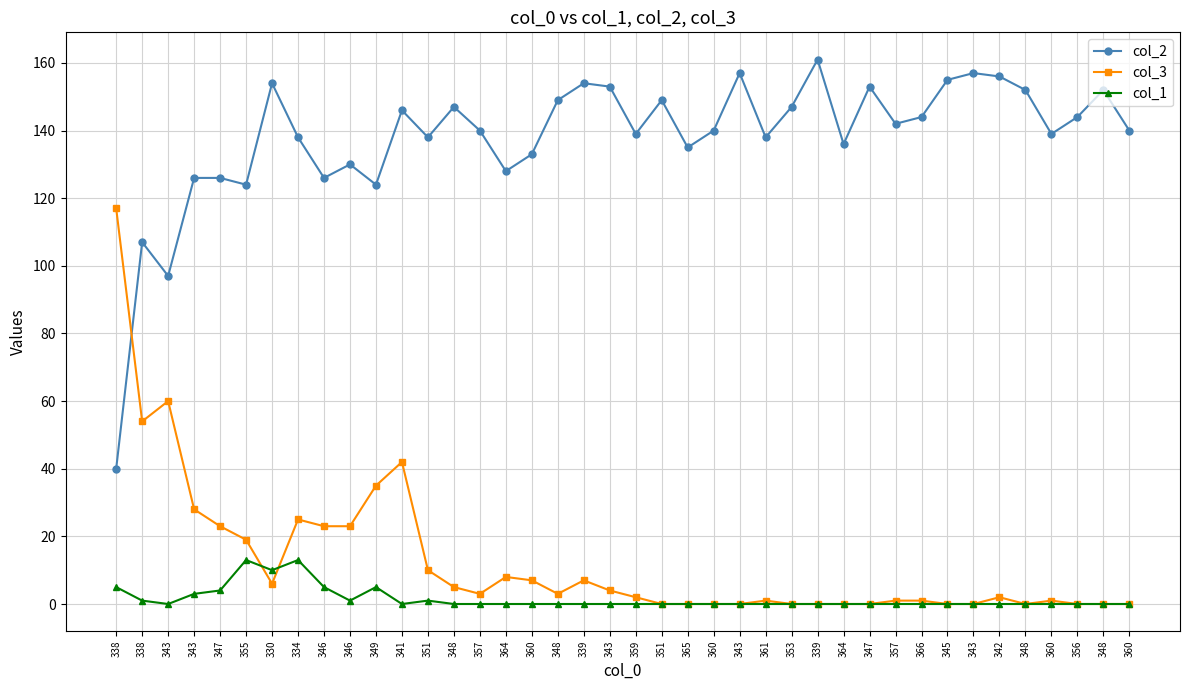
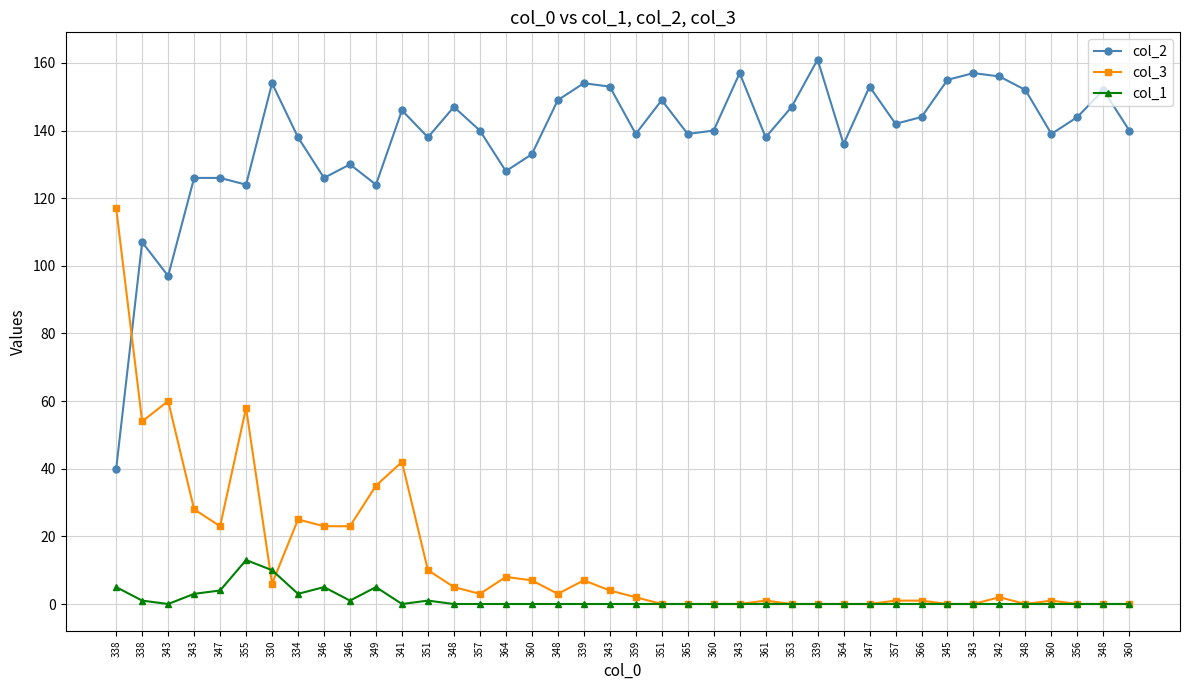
col_3, 355: 19 -> 58
col_1, 334: 13 -> 3
col_2, 365: 135 -> 139
